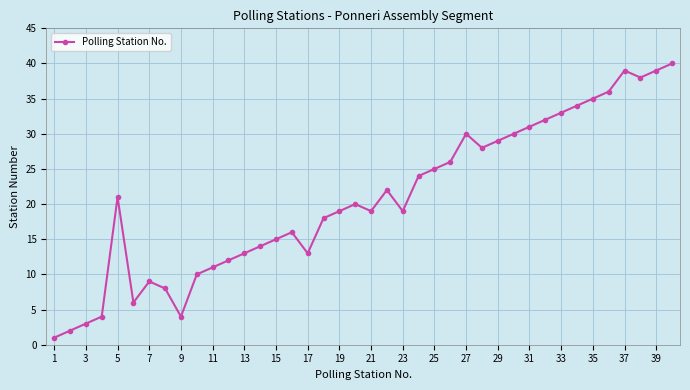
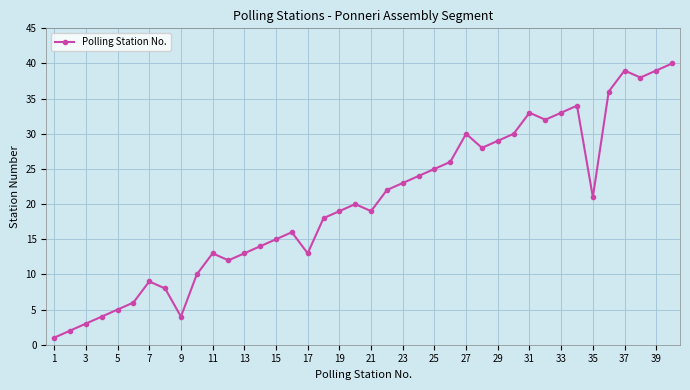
5: 21 -> 5
11: 11 -> 13
23: 19 -> 23
31: 31 -> 33
35: 35 -> 21
